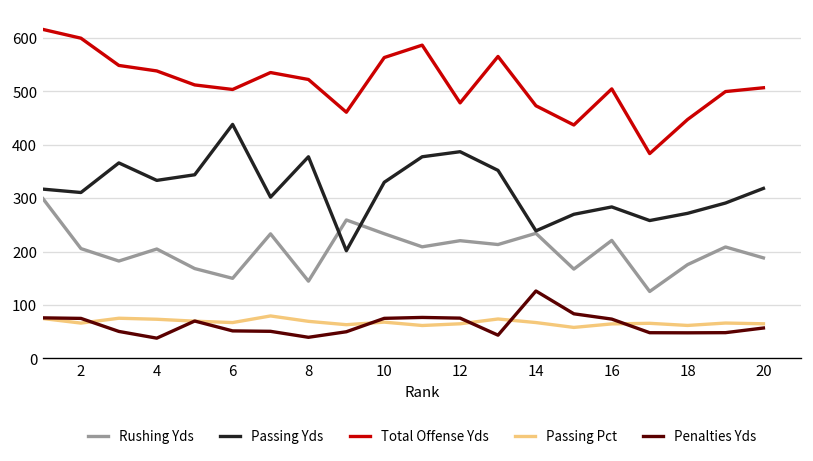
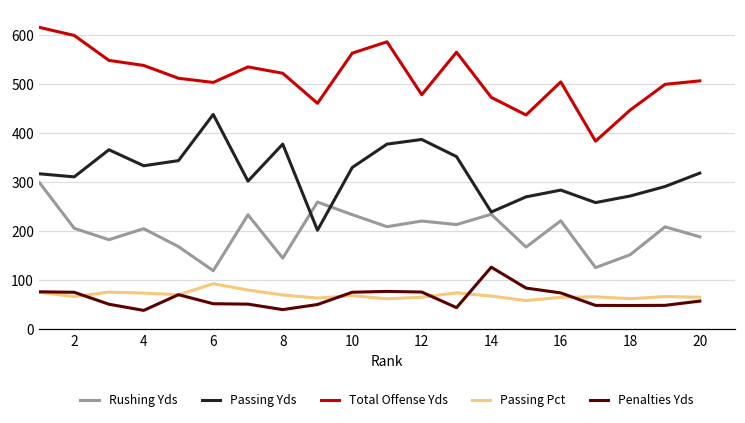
Rushing Yds, 6: 150 -> 120
Passing Pct, 6: 70 -> 90
Rushing Yds, 18: 180 -> 150
